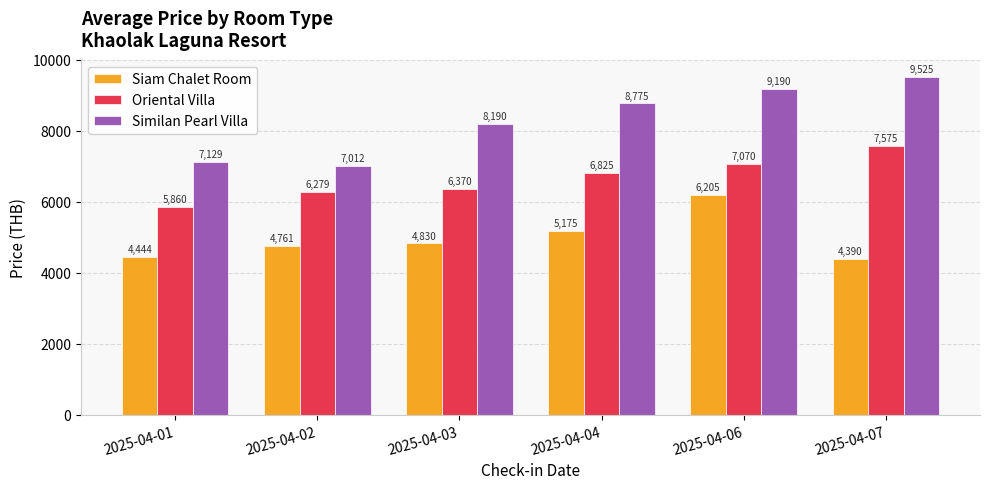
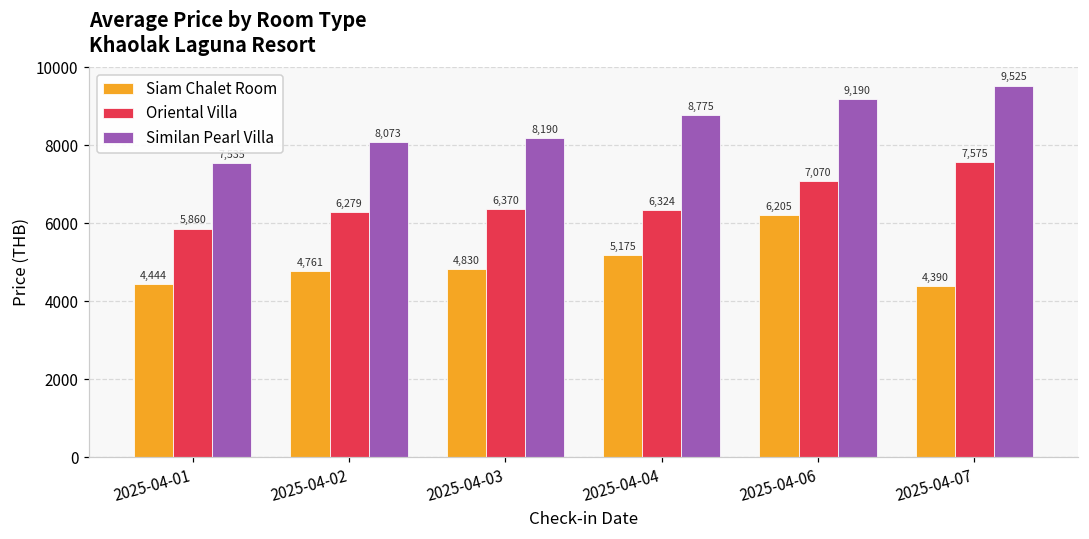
Similan Pearl Villa, 2025-04-01: 7,129 -> 7,535
Similan Pearl Villa, 2025-04-02: 7,012 -> 8,073
Oriental Villa, 2025-04-04: 6,825 -> 6,324
